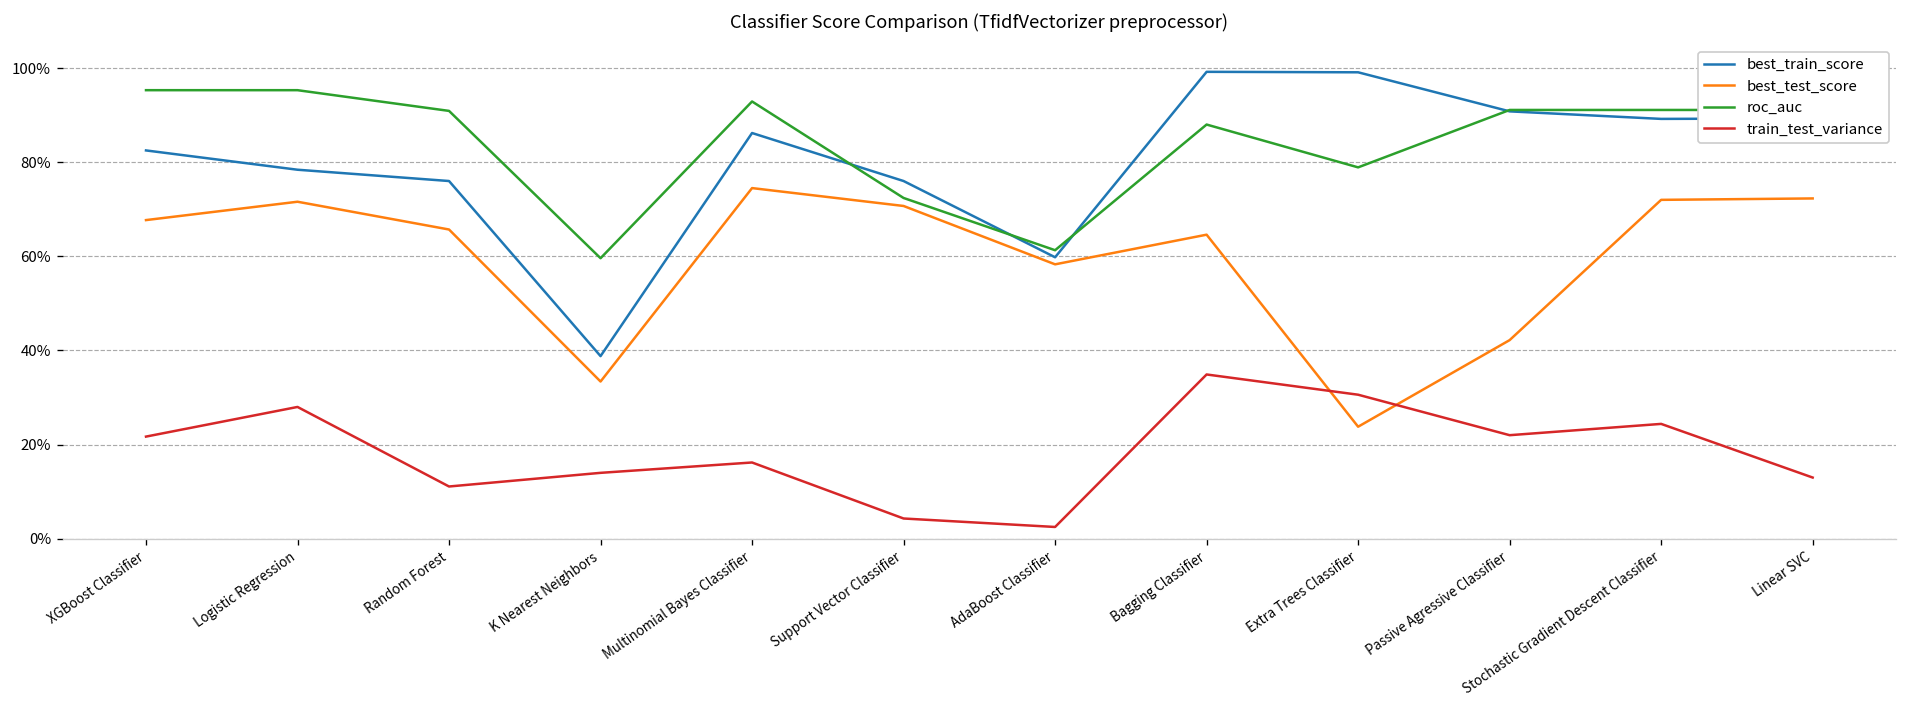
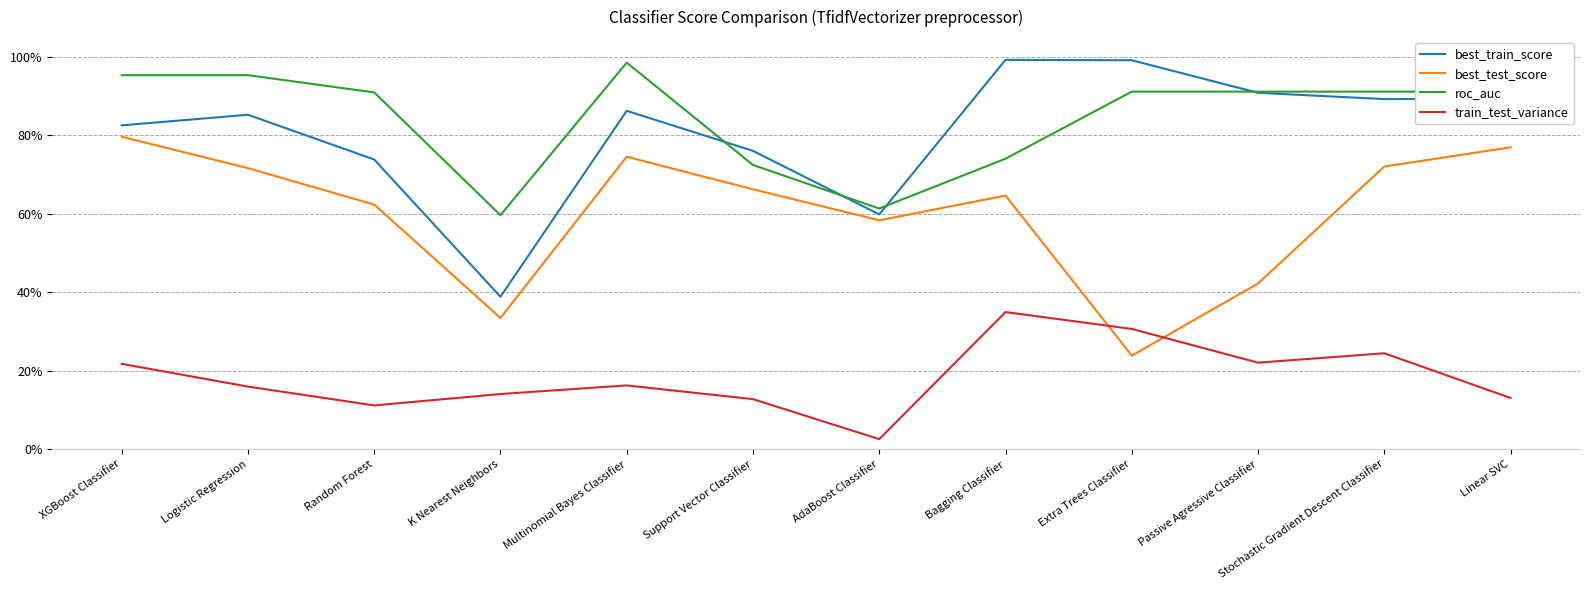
best_test_score, XGBoost Classifier: 68% -> 80%
best_train_score, Logistic Regression: 78% -> 85%
train_test_variance, Logistic Regression: 28% -> 16%
best_train_score, Random Forest: 76% -> 74%
best_test_score, Random Forest: 66% -> 62%
roc_auc, Multinomial Bayes Classifier: 93% -> 99%
best_test_score, Support Vector Classifier: 71% -> 66%
train_test_variance, Support Vector Classifier: 4% -> 13%
roc_auc, Bagging Classifier: 88% -> 74%
roc_auc, Extra Trees Classifier: 79% -> 91%
best_test_score, Linear SVC: 72% -> 77%
